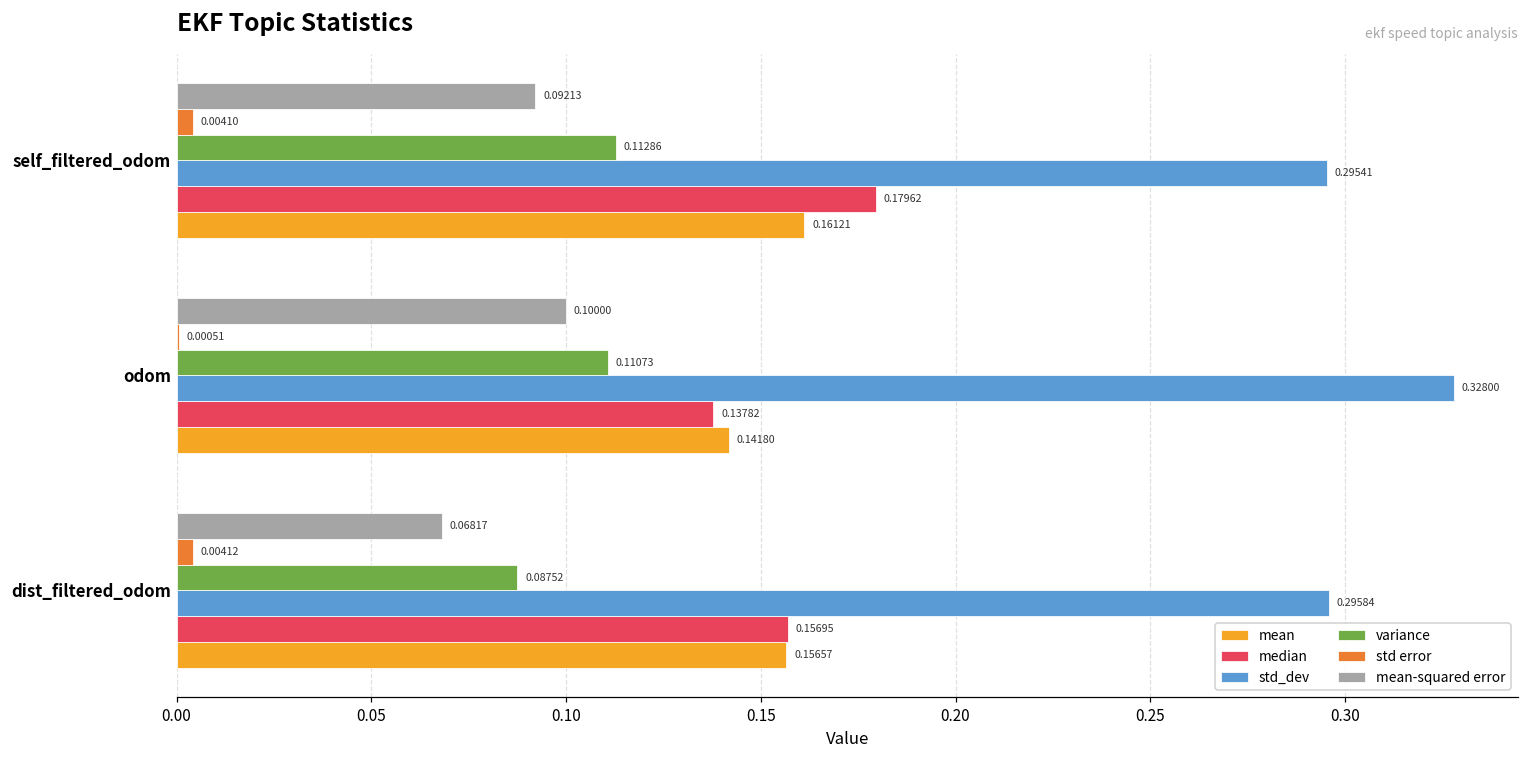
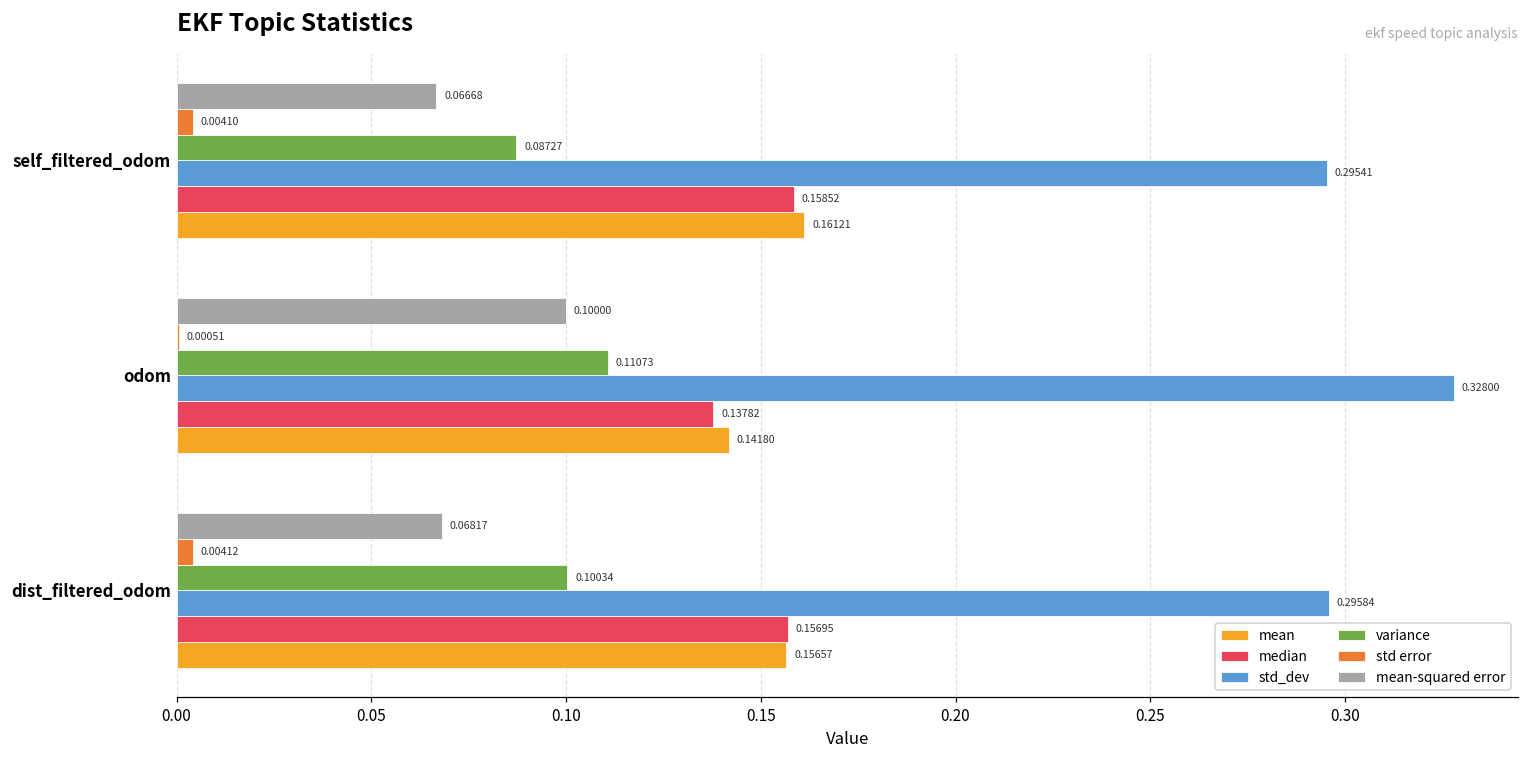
mean-squared error, self_filtered_odom: 0.09213 -> 0.06668
variance, self_filtered_odom: 0.11286 -> 0.08727
median, self_filtered_odom: 0.17962 -> 0.15852
variance, dist_filtered_odom: 0.08752 -> 0.10034
